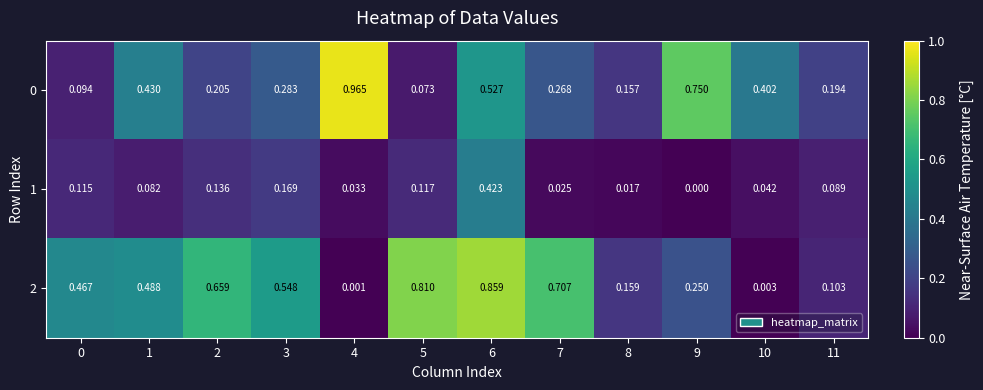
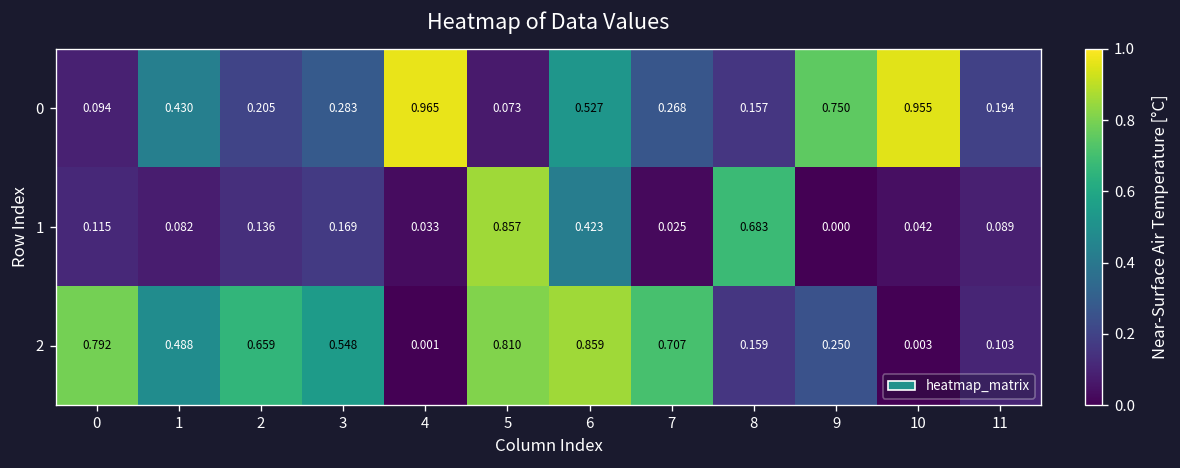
0, 10: 0.402 -> 0.955
1, 5: 0.117 -> 0.857
1, 8: 0.017 -> 0.683
2, 0: 0.467 -> 0.792
